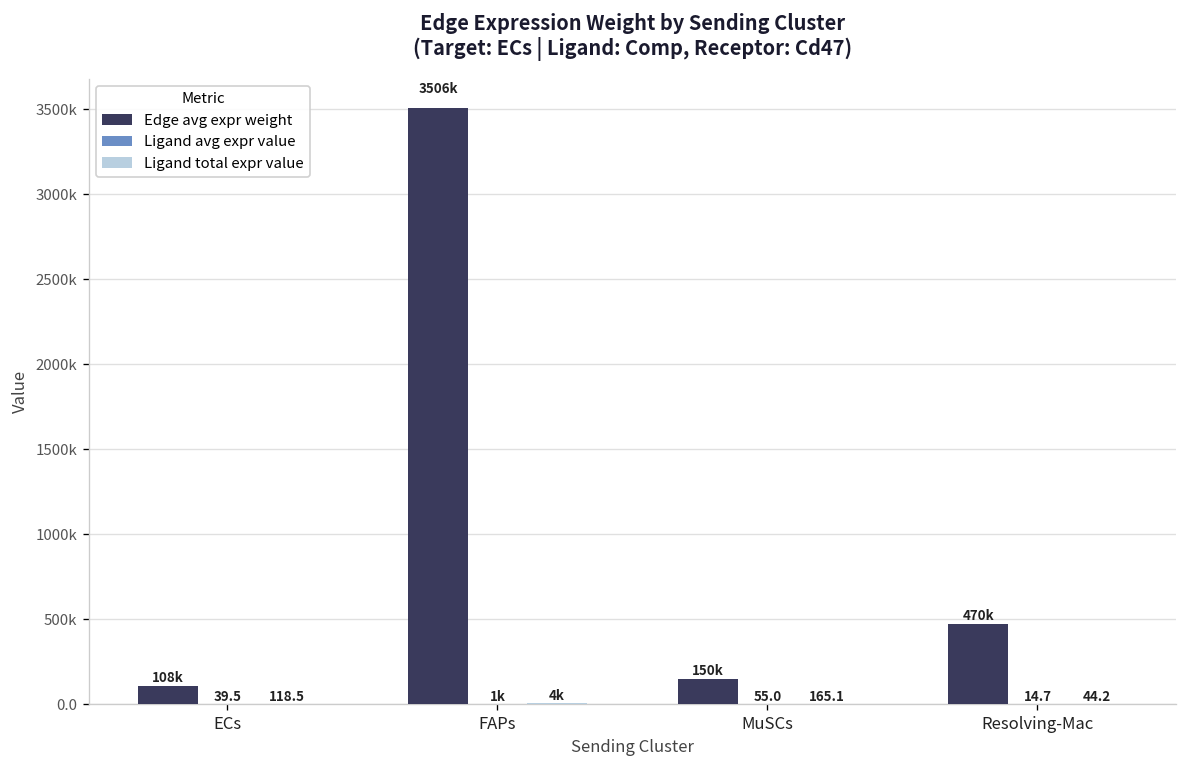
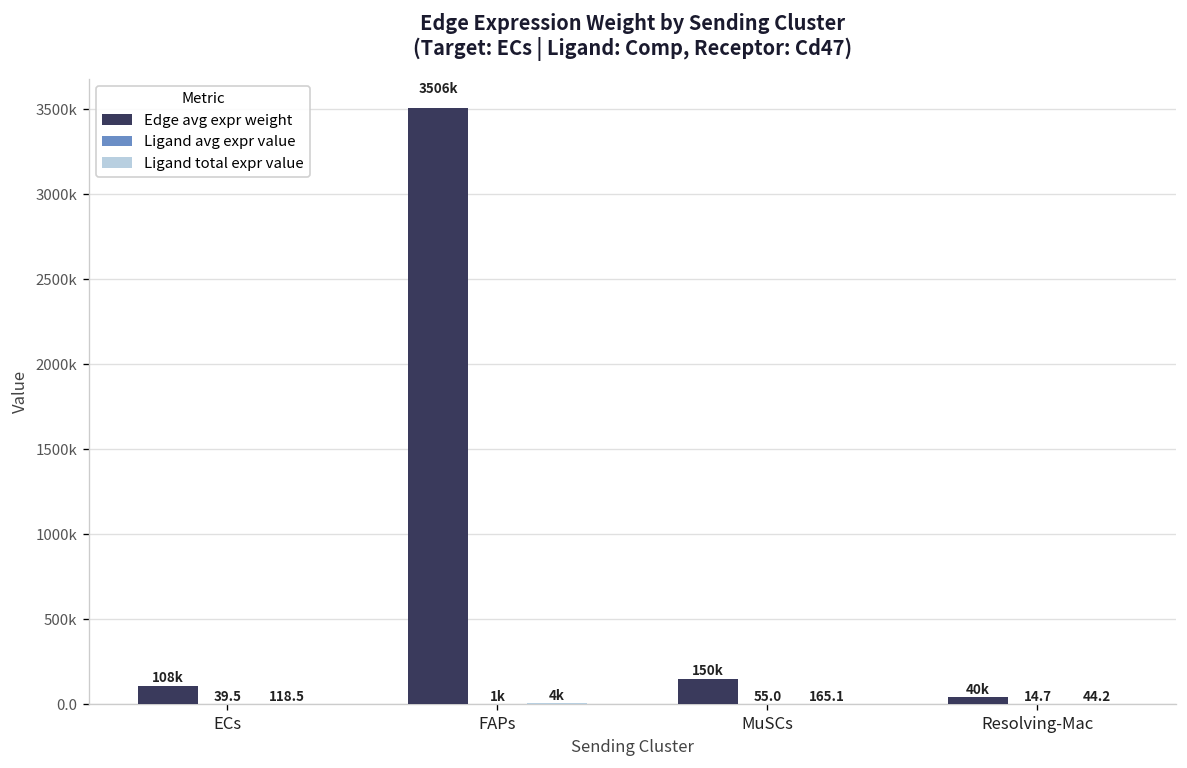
Edge avg expr weight, Resolving-Mac: 470k -> 40k
